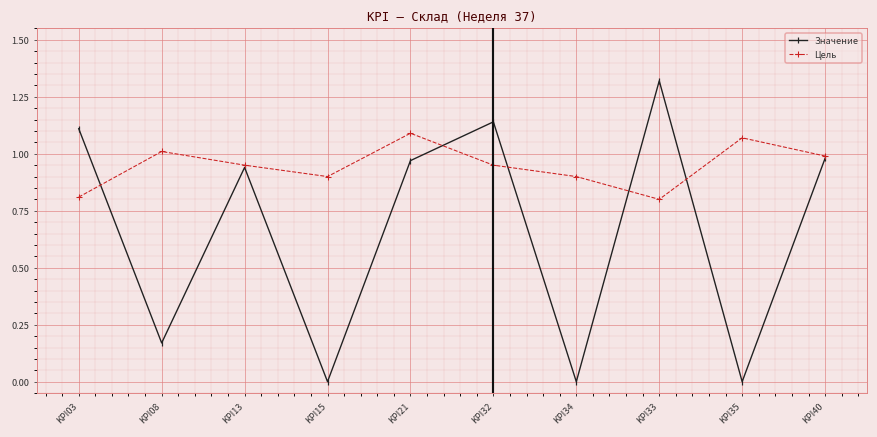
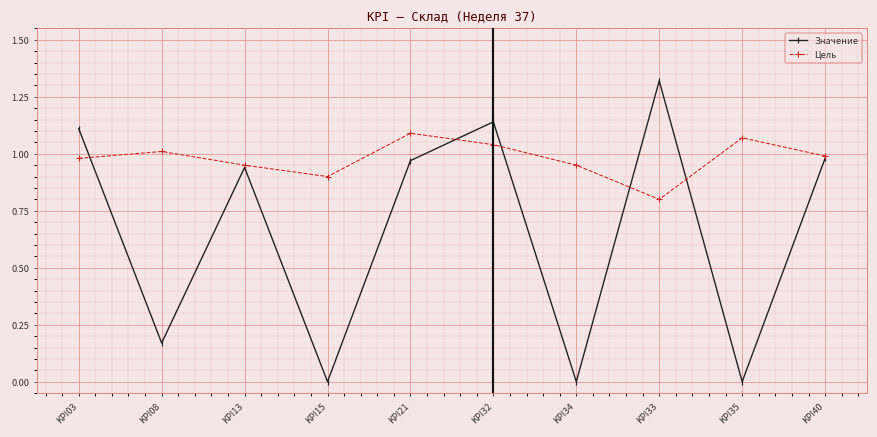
Цель, KPI03: 0.81 -> 0.98
Цель, KPI32: 0.95 -> 1.04
Цель, KPI34: 0.90 -> 0.95
